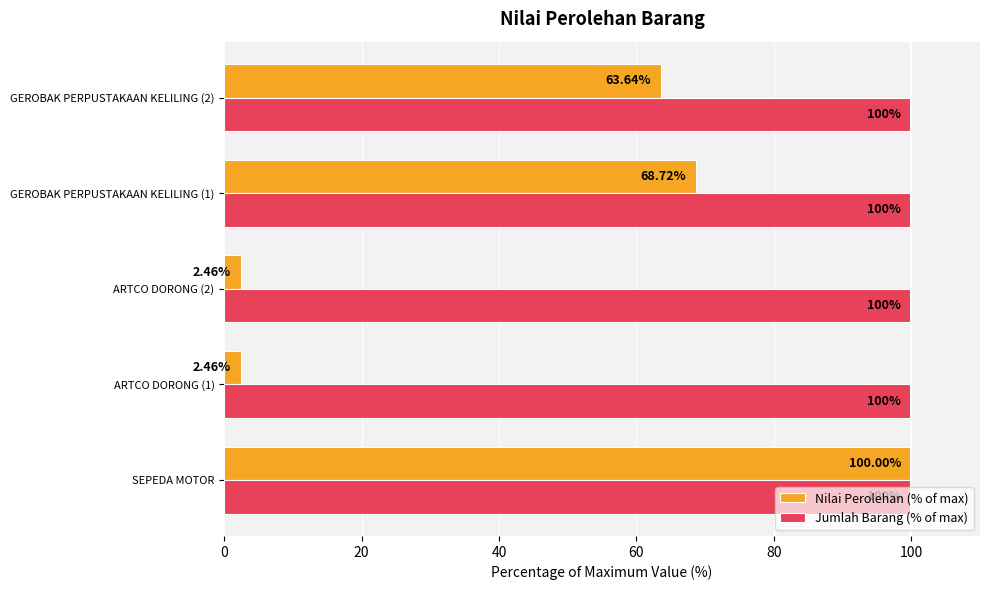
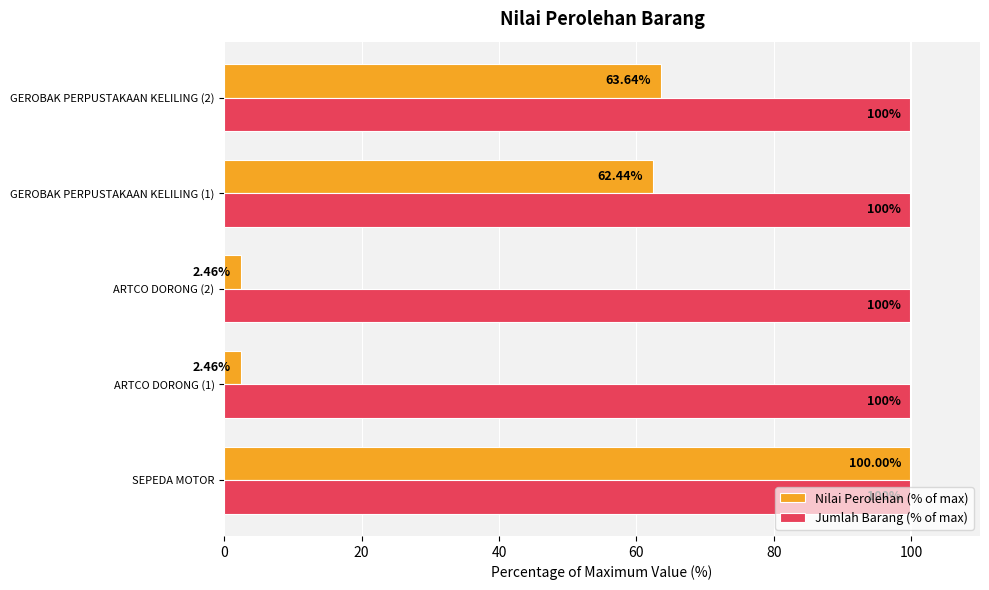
Nilai Perolehan (% of max), GEROBAK PERPUSTAKAAN KELILING (1): 68.72% -> 62.44%
